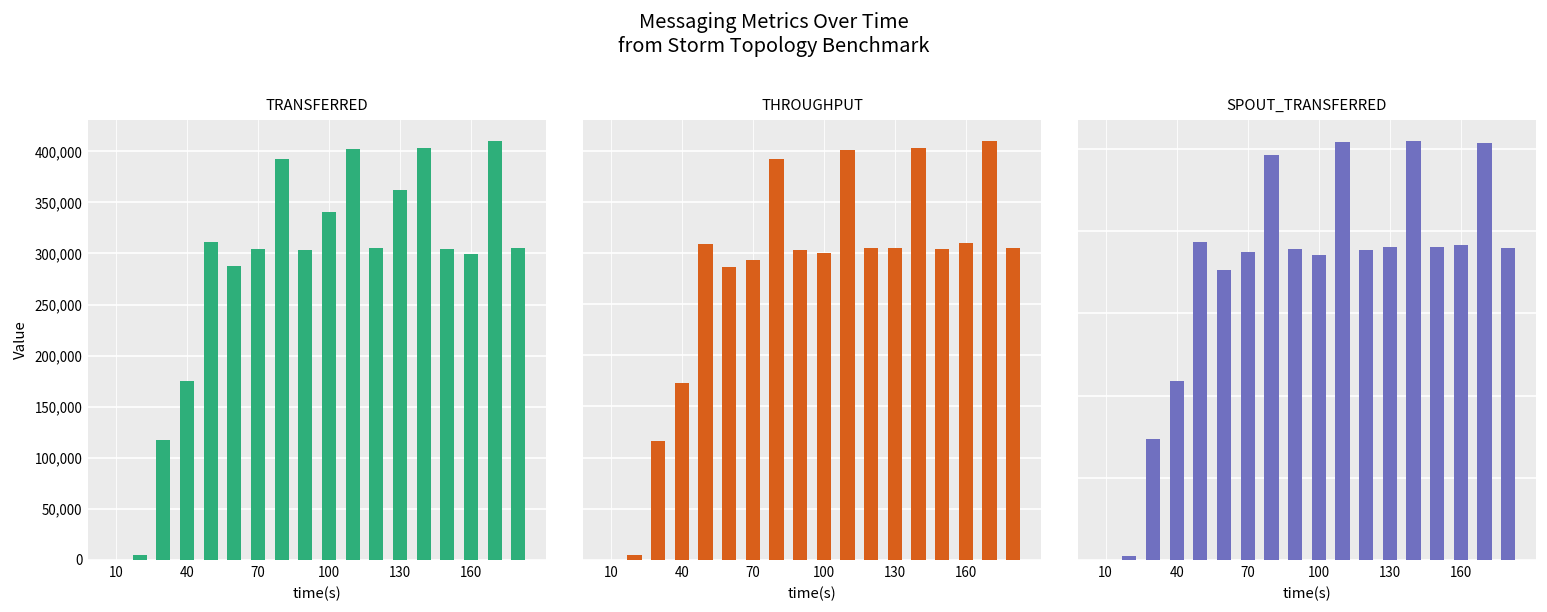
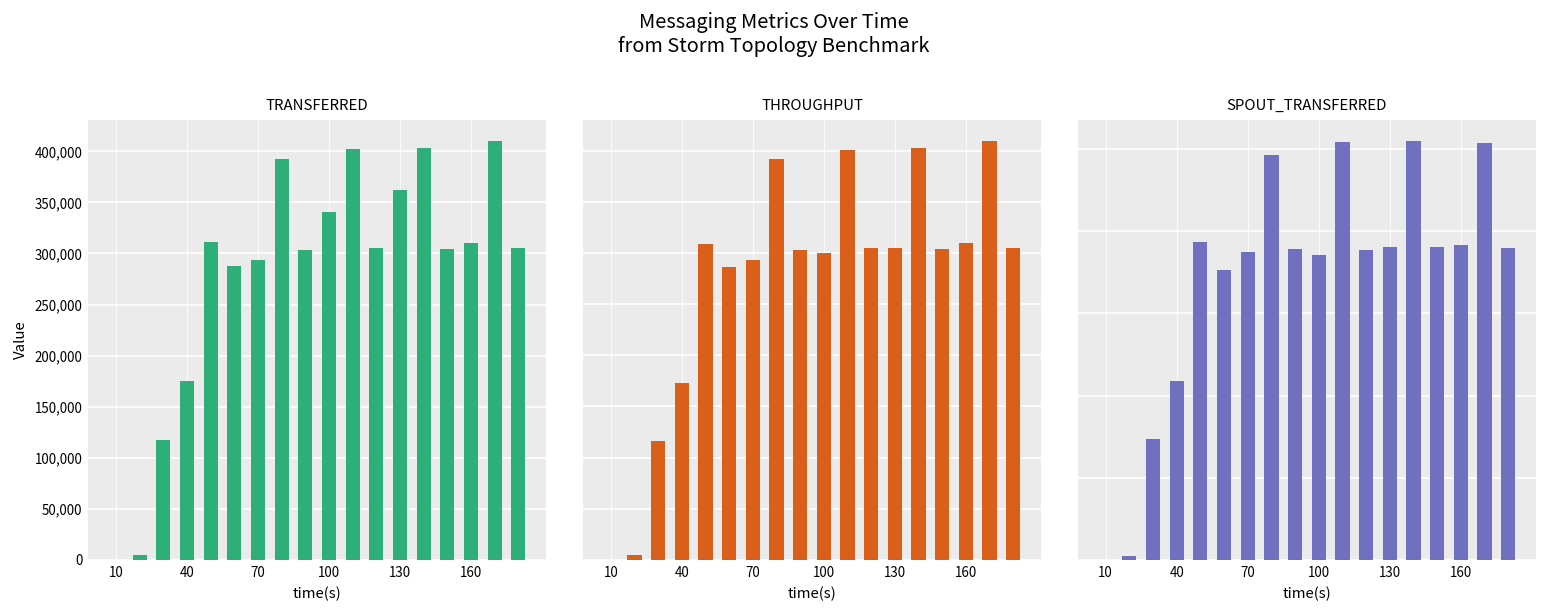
TRANSFERRED, 70: 300,000 -> 290,000
TRANSFERRED, 160: 300,000 -> 310,000
